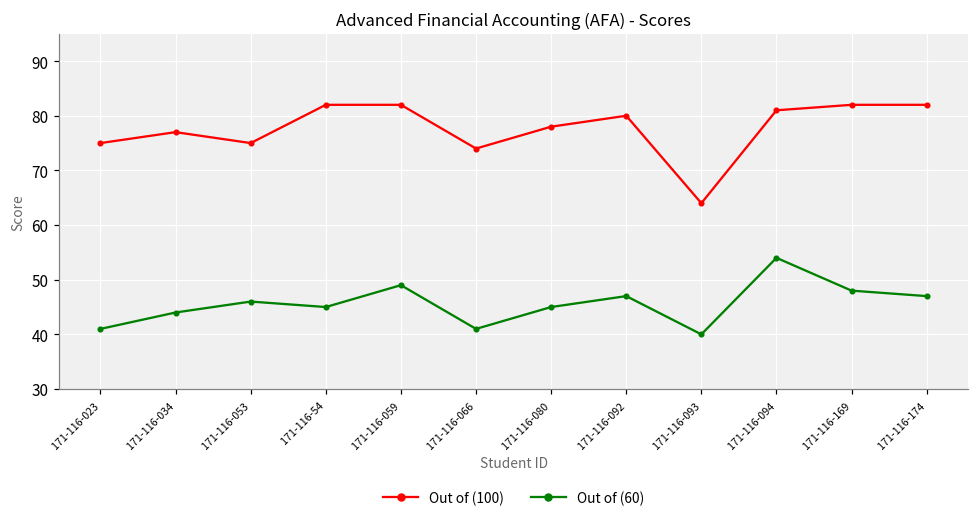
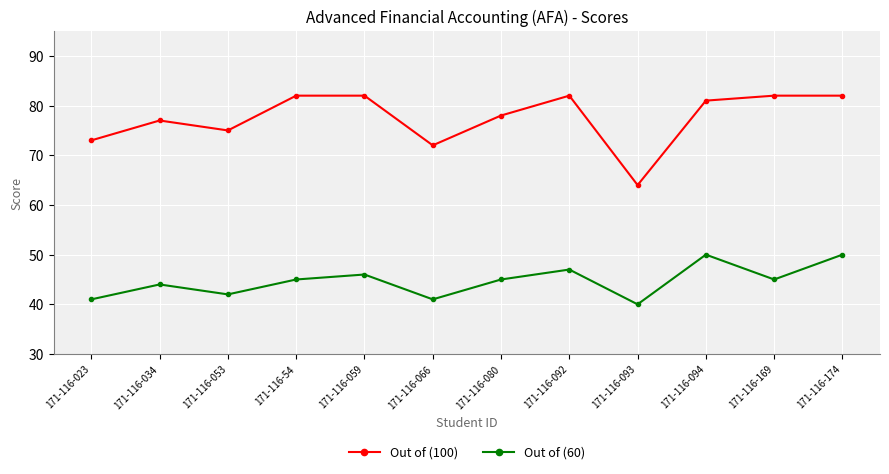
Out of (100), 171-116-023: 75 -> 73
Out of (60), 171-116-053: 46 -> 42
Out of (60), 171-116-059: 49 -> 46
Out of (100), 171-116-066: 74 -> 72
Out of (100), 171-116-092: 80 -> 82
Out of (60), 171-116-094: 54 -> 50
Out of (60), 171-116-169: 48 -> 45
Out of (60), 171-116-174: 47 -> 50
